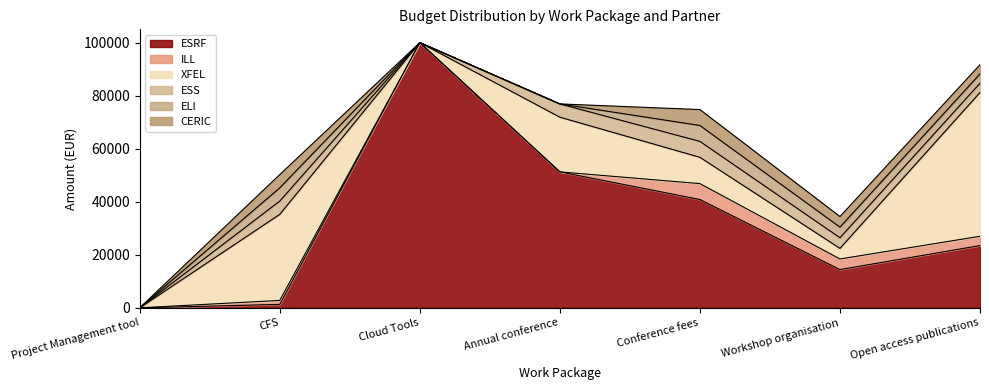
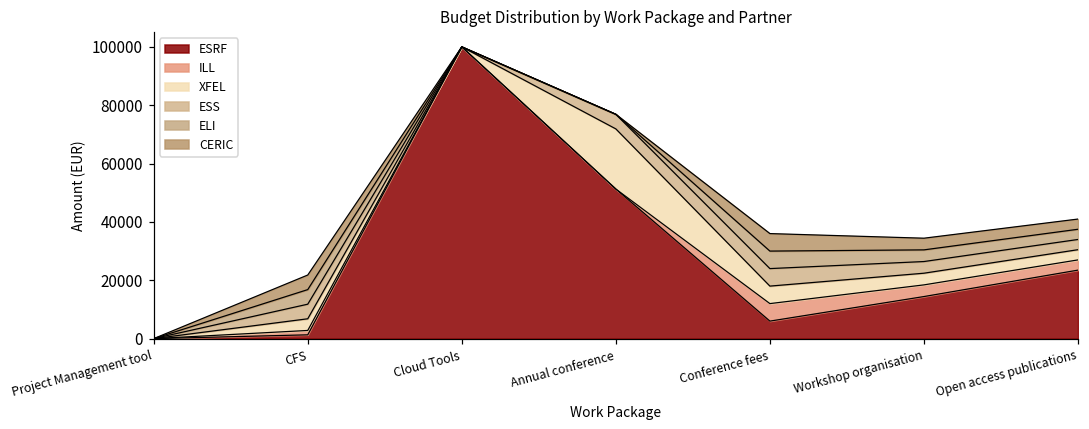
XFEL, CFS: 32000 -> 4000
ESRF, Conference fees: 41000 -> 6000
XFEL, Conference fees: 10000 -> 6000
XFEL, Open access publications: 54000 -> 4000
